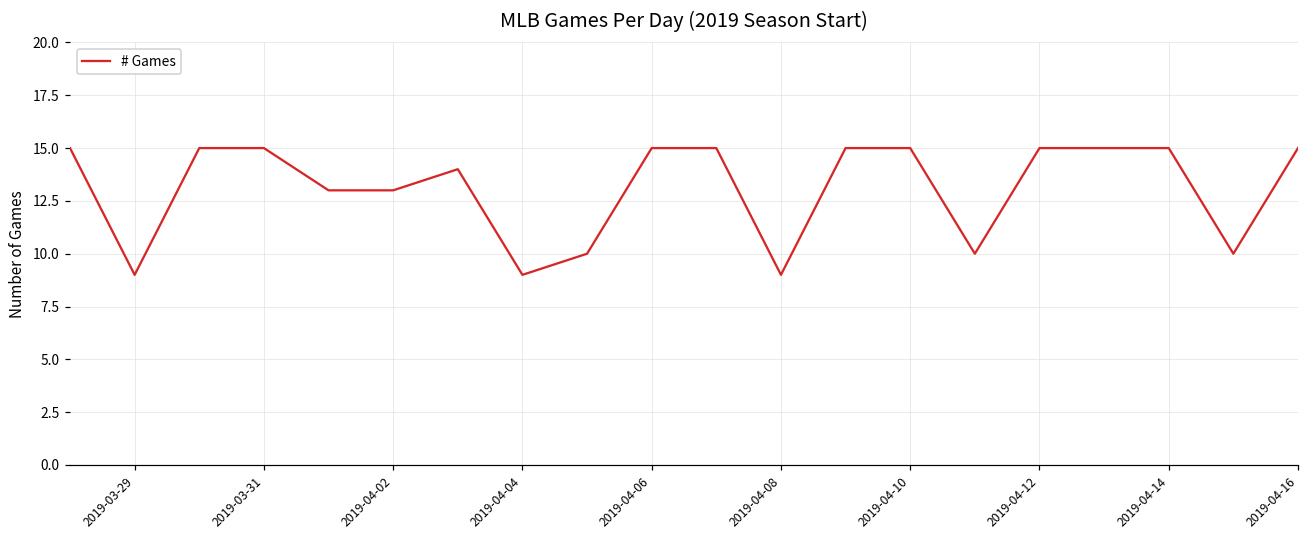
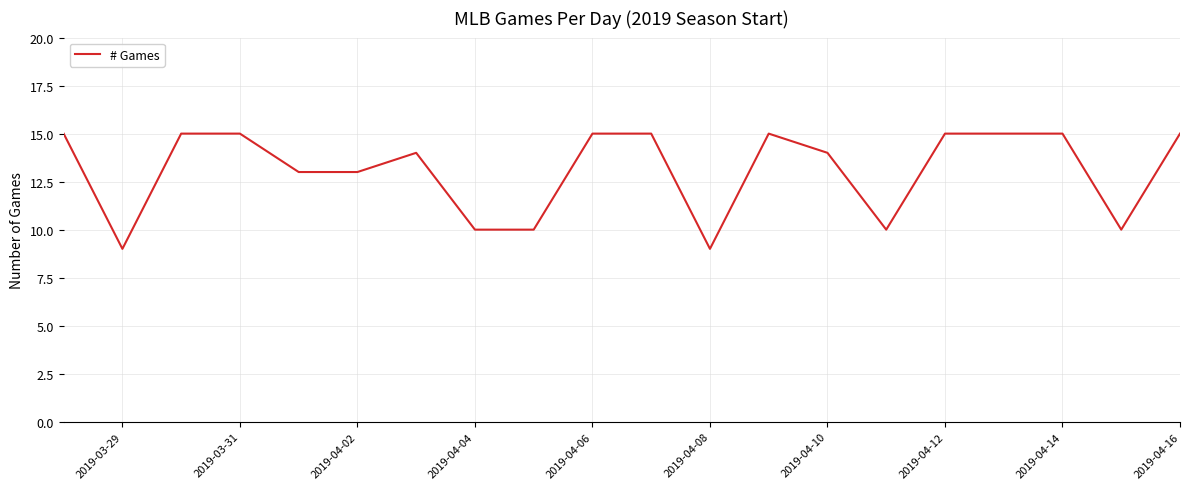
2019-04-04: 9 -> 10
2019-04-10: 15 -> 14
